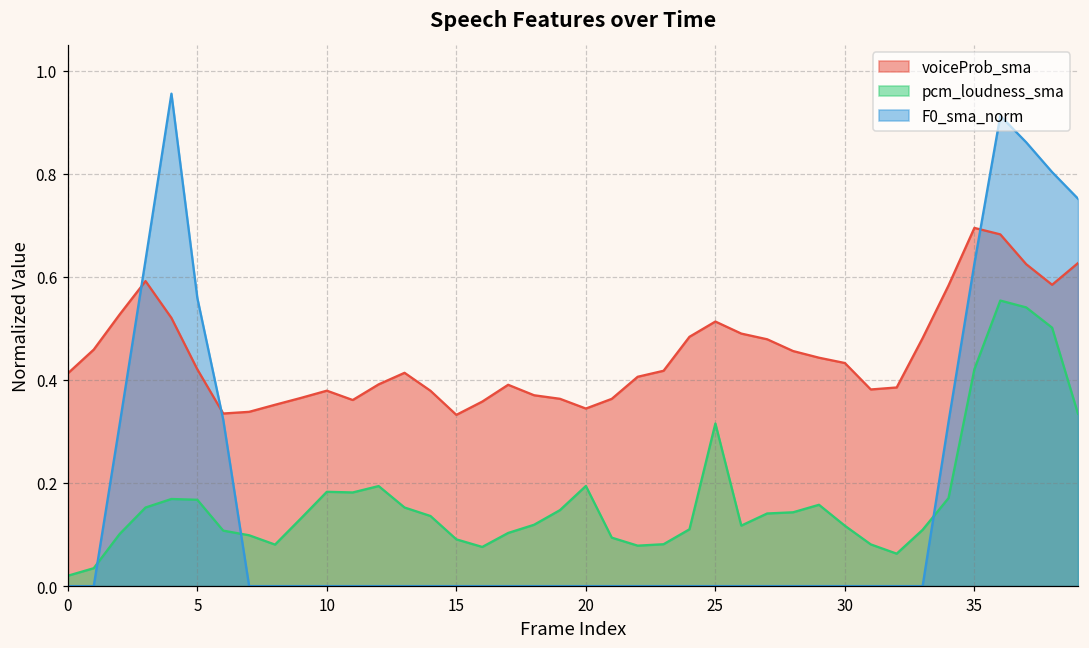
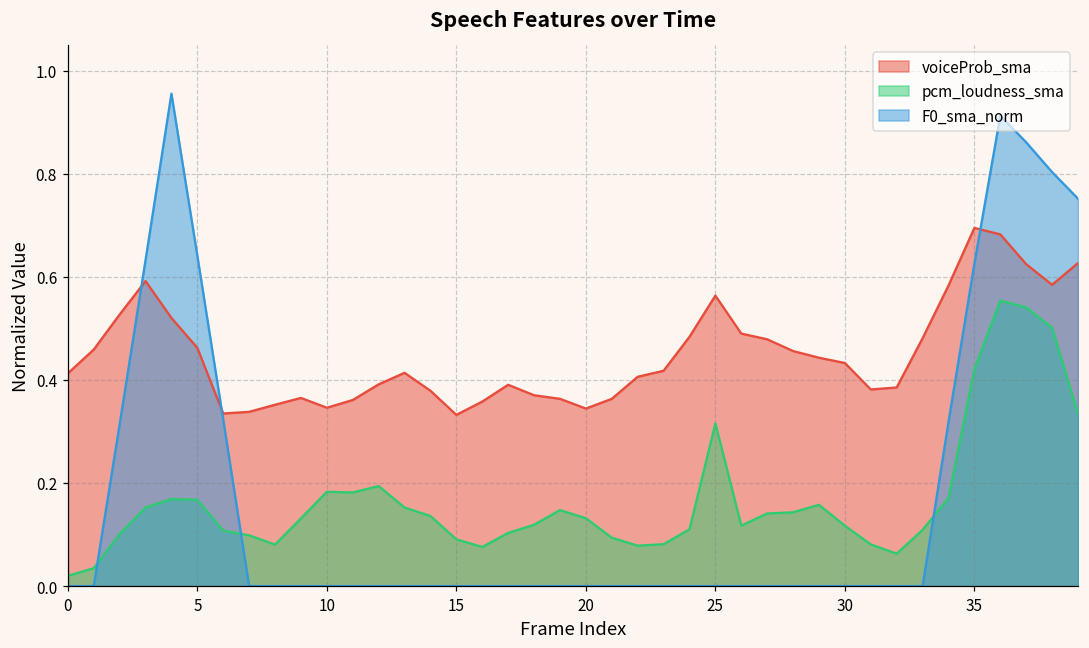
voiceProb_sma, 5: 0.42 -> 0.46
F0_sma_norm, 5: 0.56 -> 0.64
voiceProb_sma, 10: 0.38 -> 0.35
pcm_loudness_sma, 20: 0.19 -> 0.13
voiceProb_sma, 25: 0.51 -> 0.56
